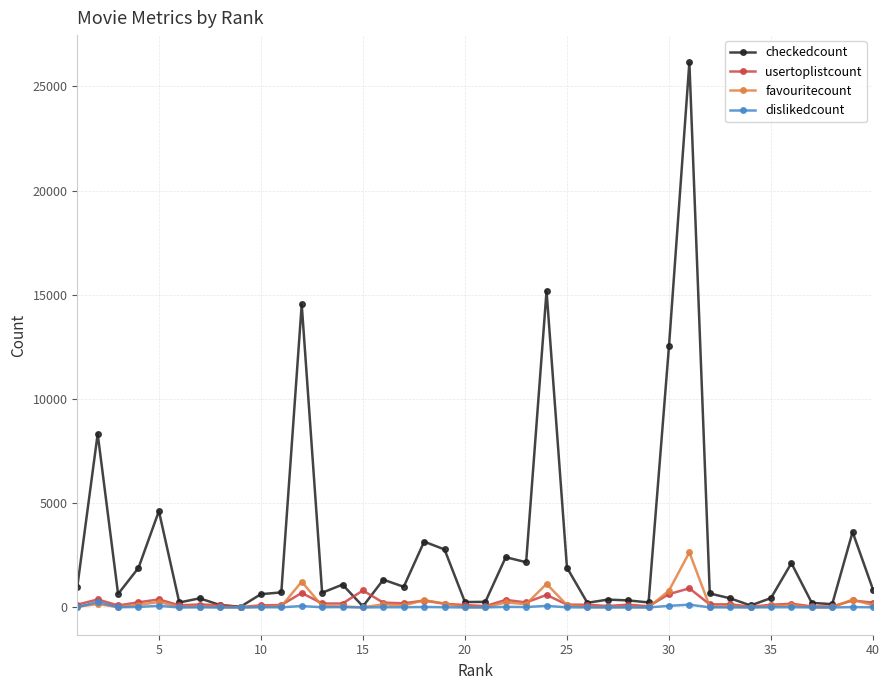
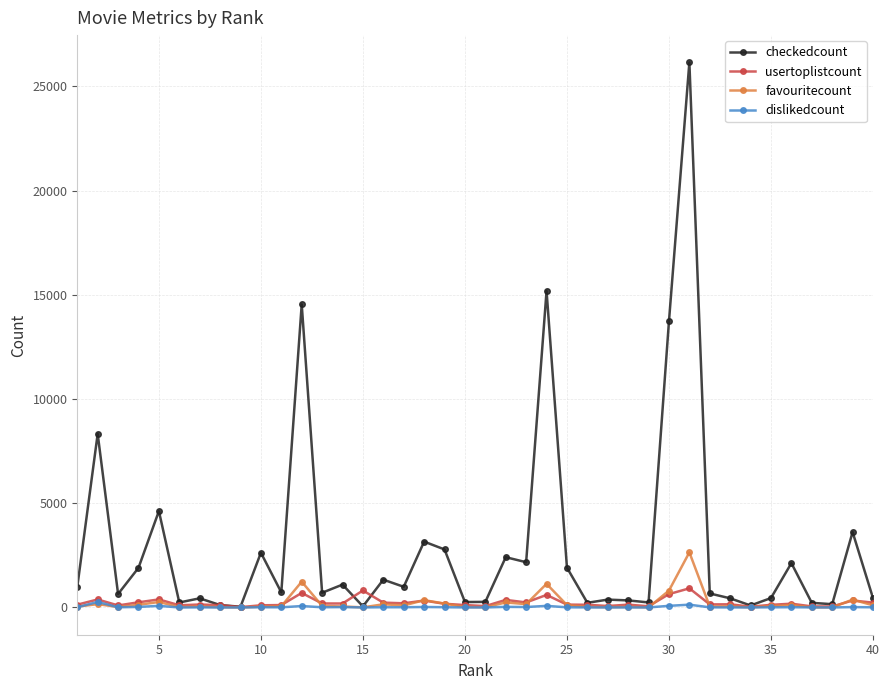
checkedcount, 10: 600 -> 2600
checkedcount, 30: 12500 -> 13700
checkedcount, 40: 900 -> 400
